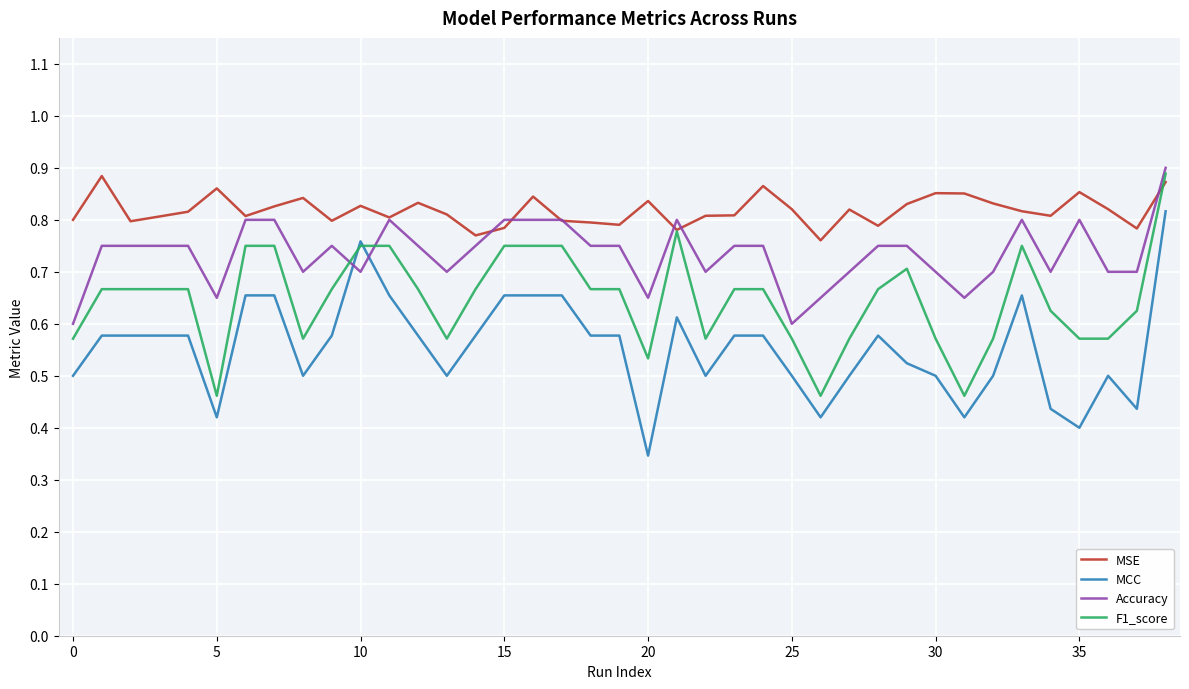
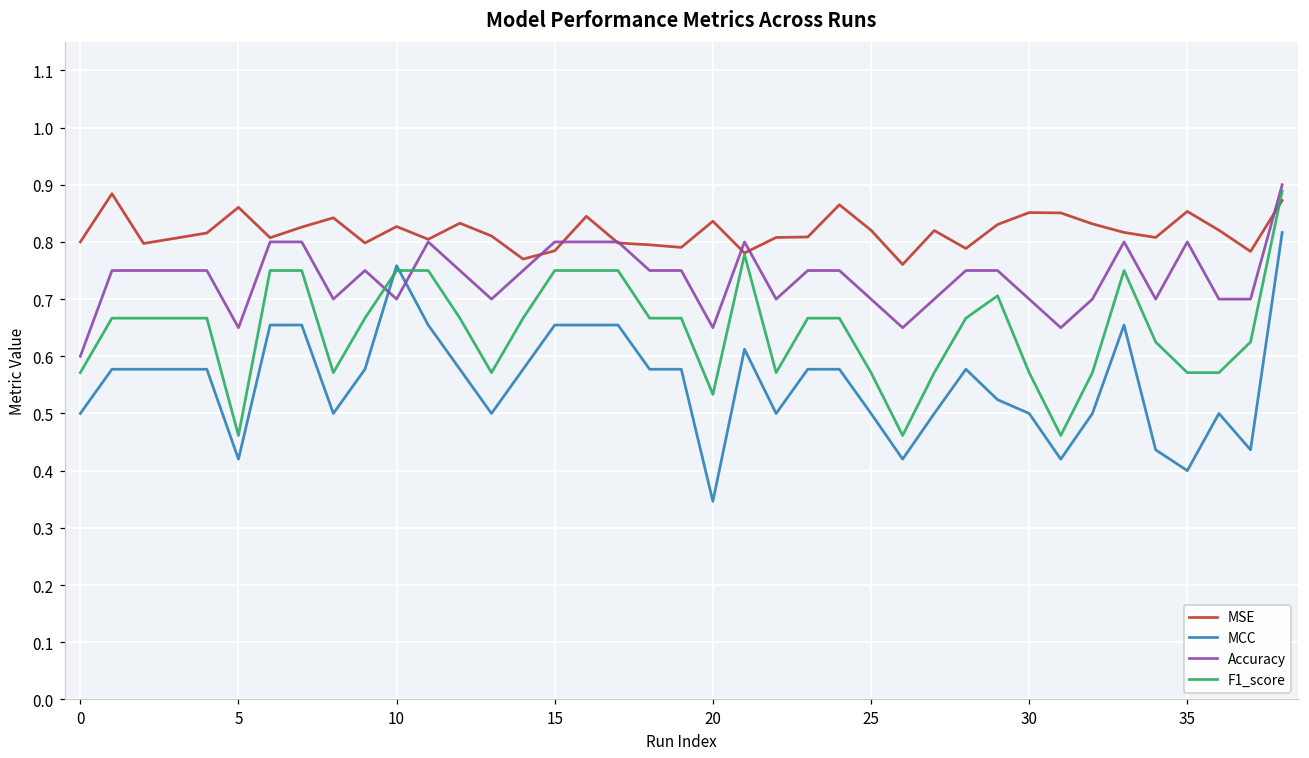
Accuracy, 25: 0.6 -> 0.7
